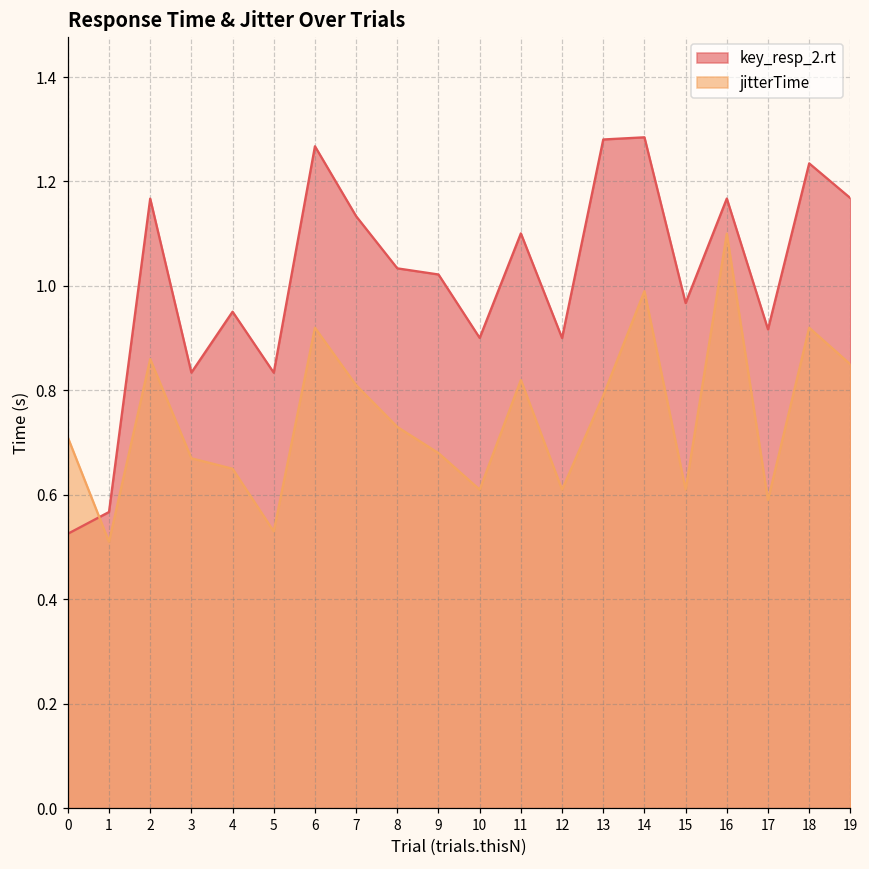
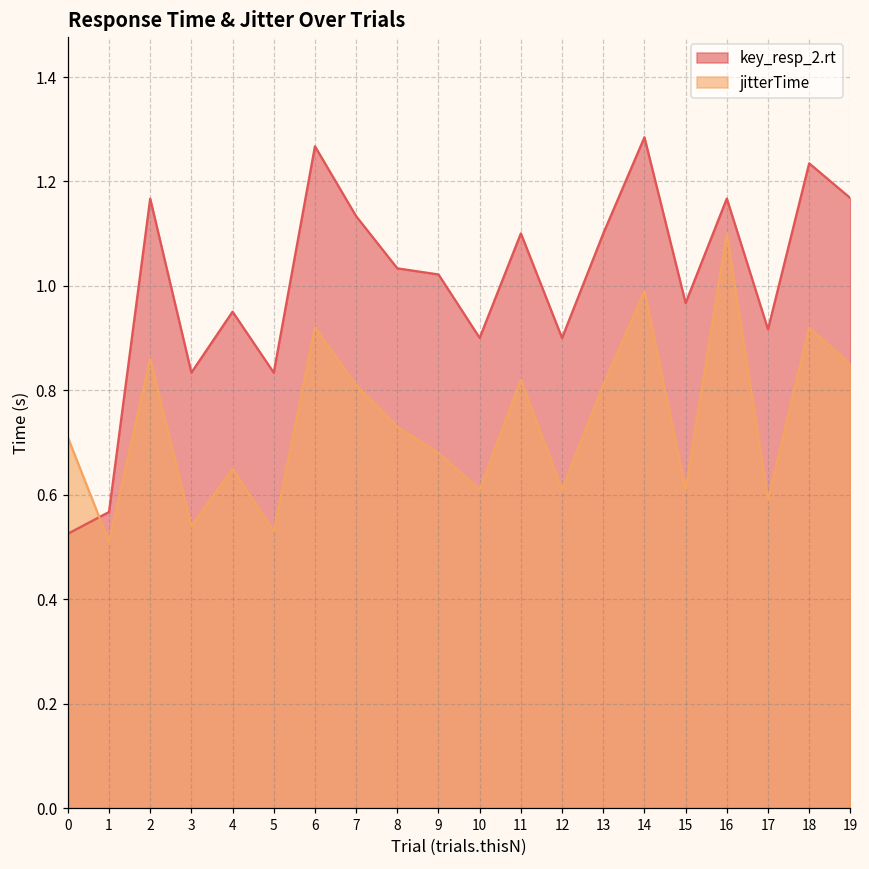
jitterTime, 3: 0.67 -> 0.54
key_resp_2.rt, 13: 1.28 -> 1.10
jitterTime, 13: 0.79 -> 0.81
